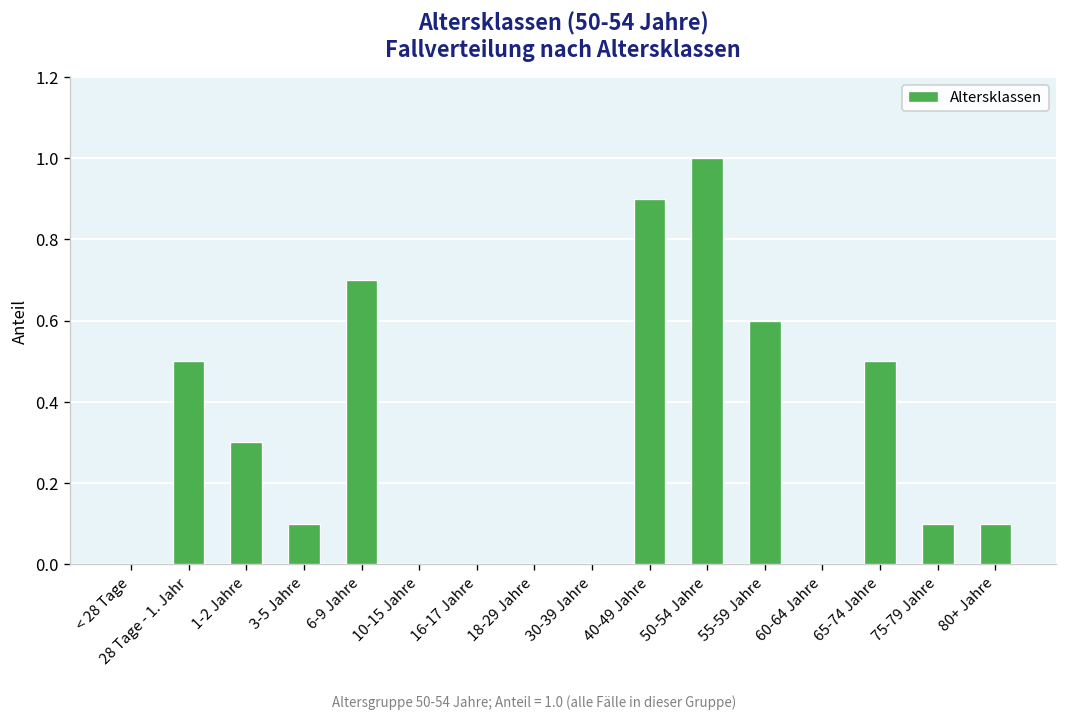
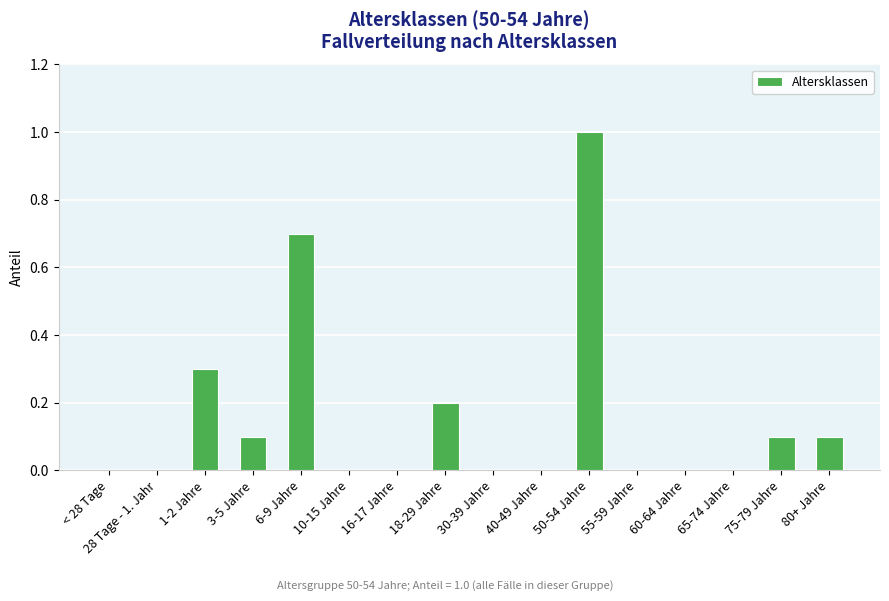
28 Tage - 1. Jahr: 0.5 -> 0.0
18-29 Jahre: 0.0 -> 0.2
40-49 Jahre: 0.9 -> 0.0
55-59 Jahre: 0.6 -> 0.0
65-74 Jahre: 0.5 -> 0.0
